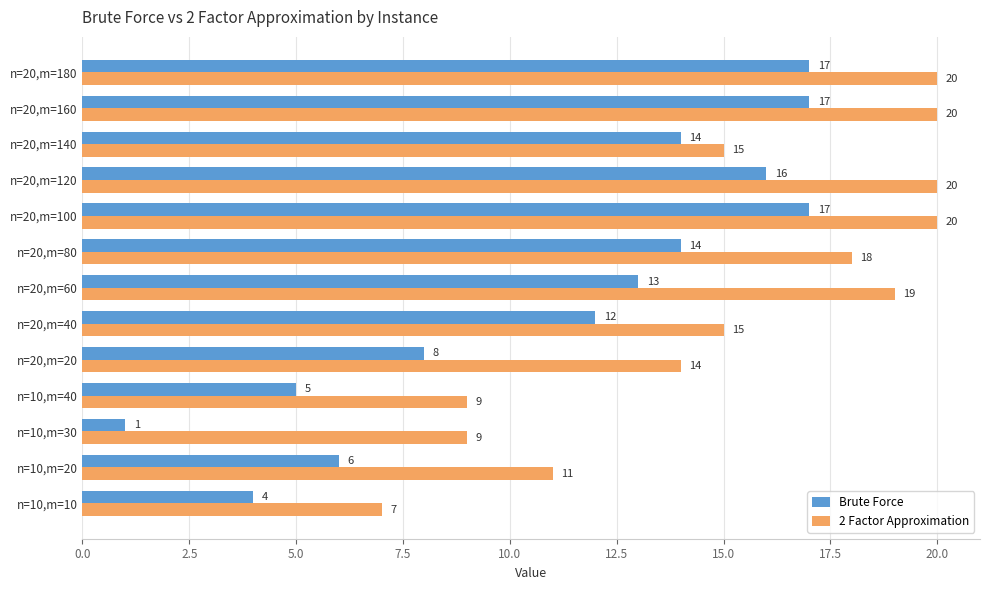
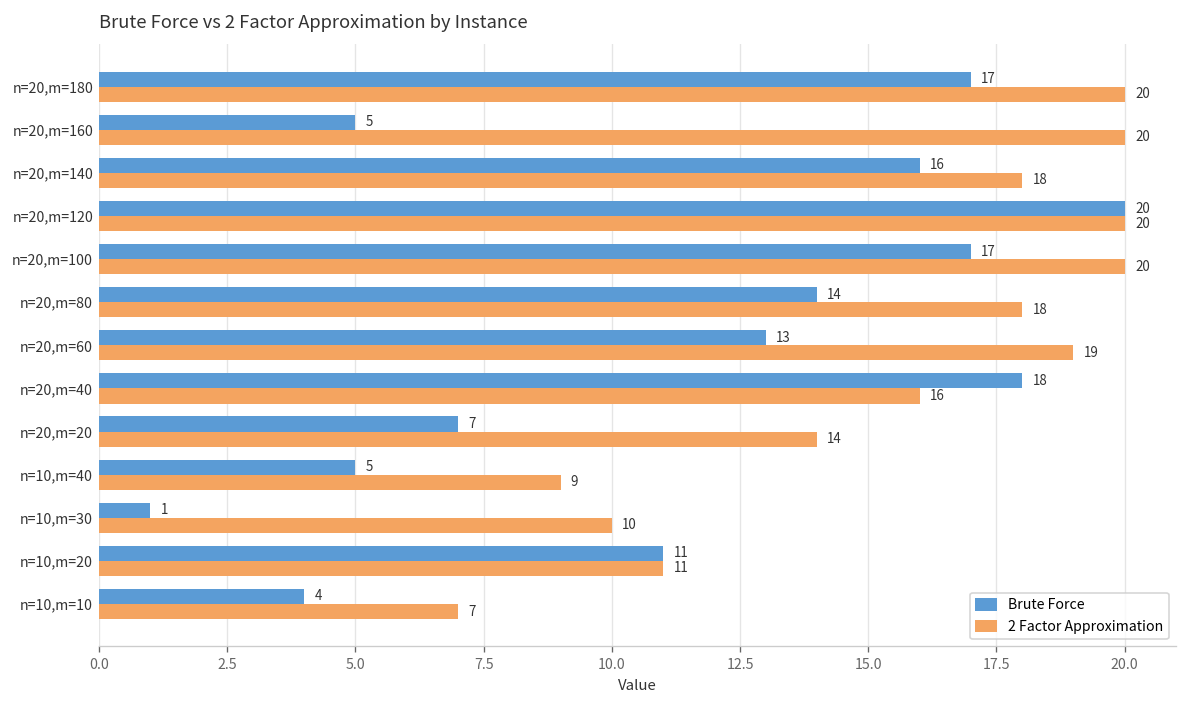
Brute Force, n=20,m=160: 17 -> 5
Brute Force, n=20,m=140: 14 -> 16
2 Factor Approximation, n=20,m=140: 15 -> 18
Brute Force, n=20,m=120: 16 -> 20
Brute Force, n=20,m=40: 12 -> 18
2 Factor Approximation, n=20,m=40: 15 -> 16
Brute Force, n=20,m=20: 8 -> 7
2 Factor Approximation, n=10,m=30: 9 -> 10
Brute Force, n=10,m=20: 6 -> 11
